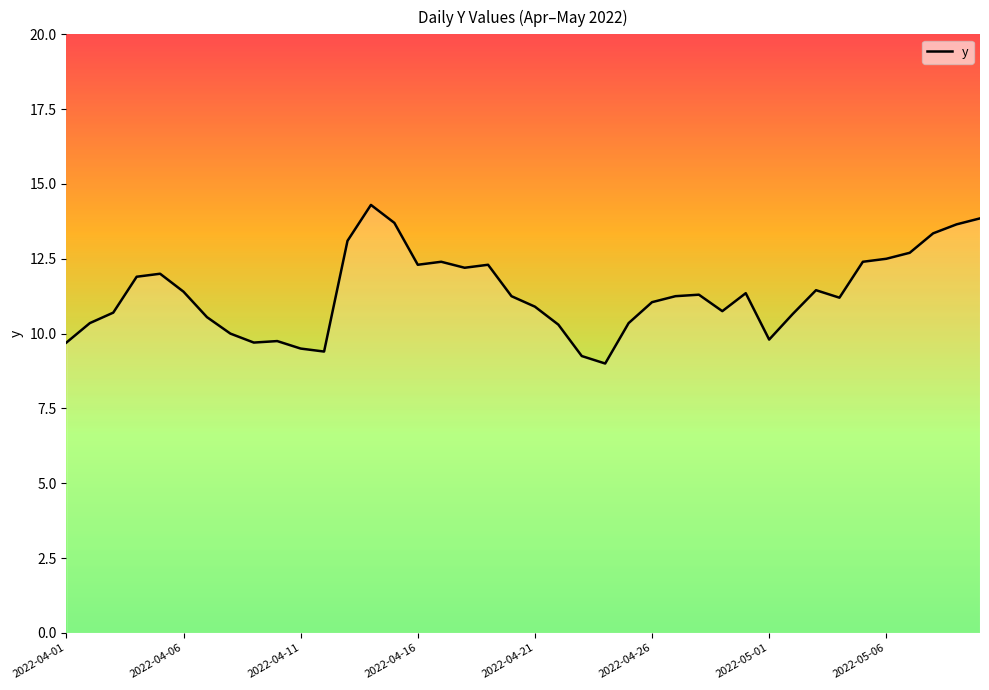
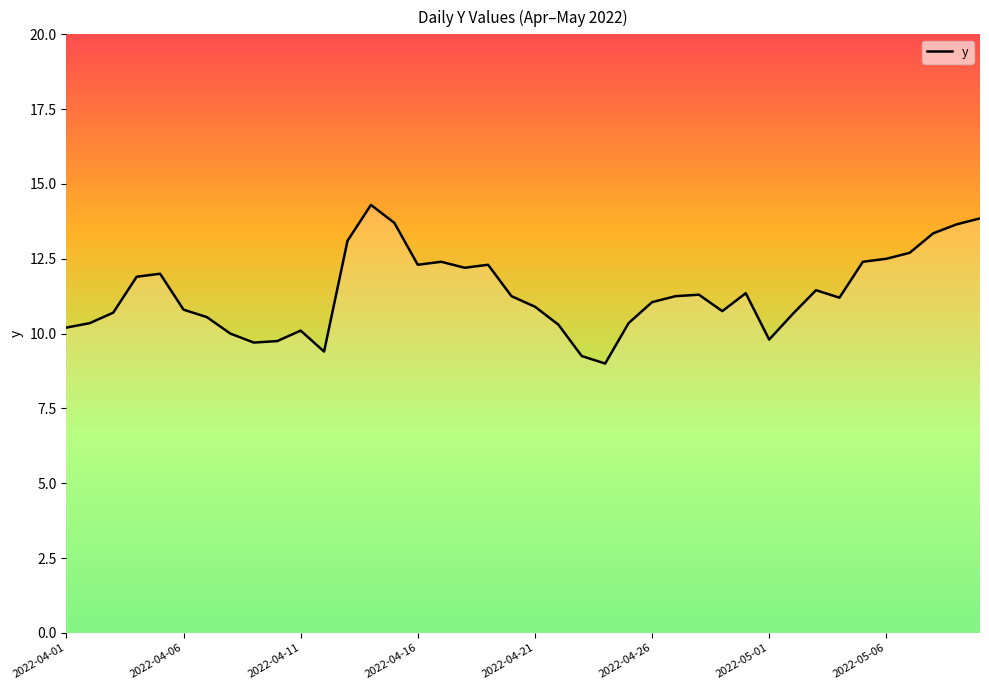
2022-04-01: 9.7 -> 10.2
2022-04-06: 11.4 -> 10.8
2022-04-11: 9.5 -> 10.1
